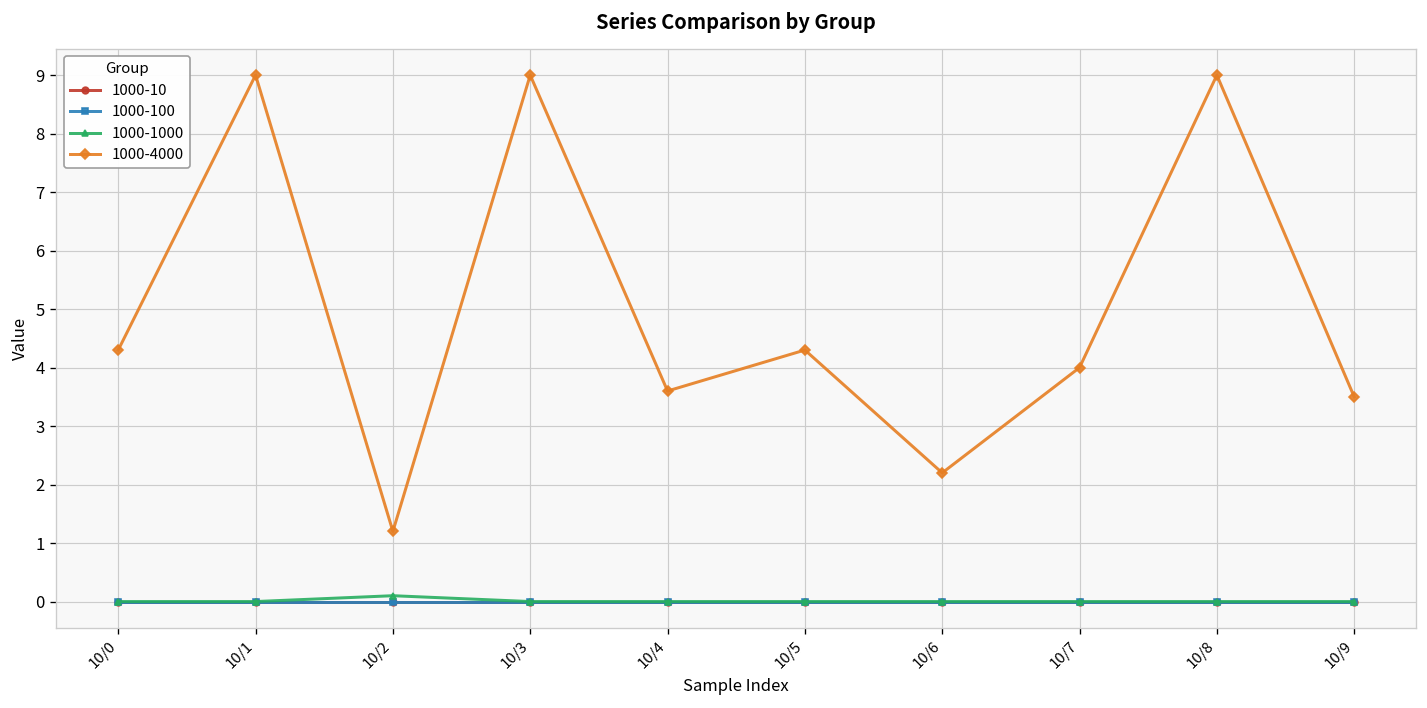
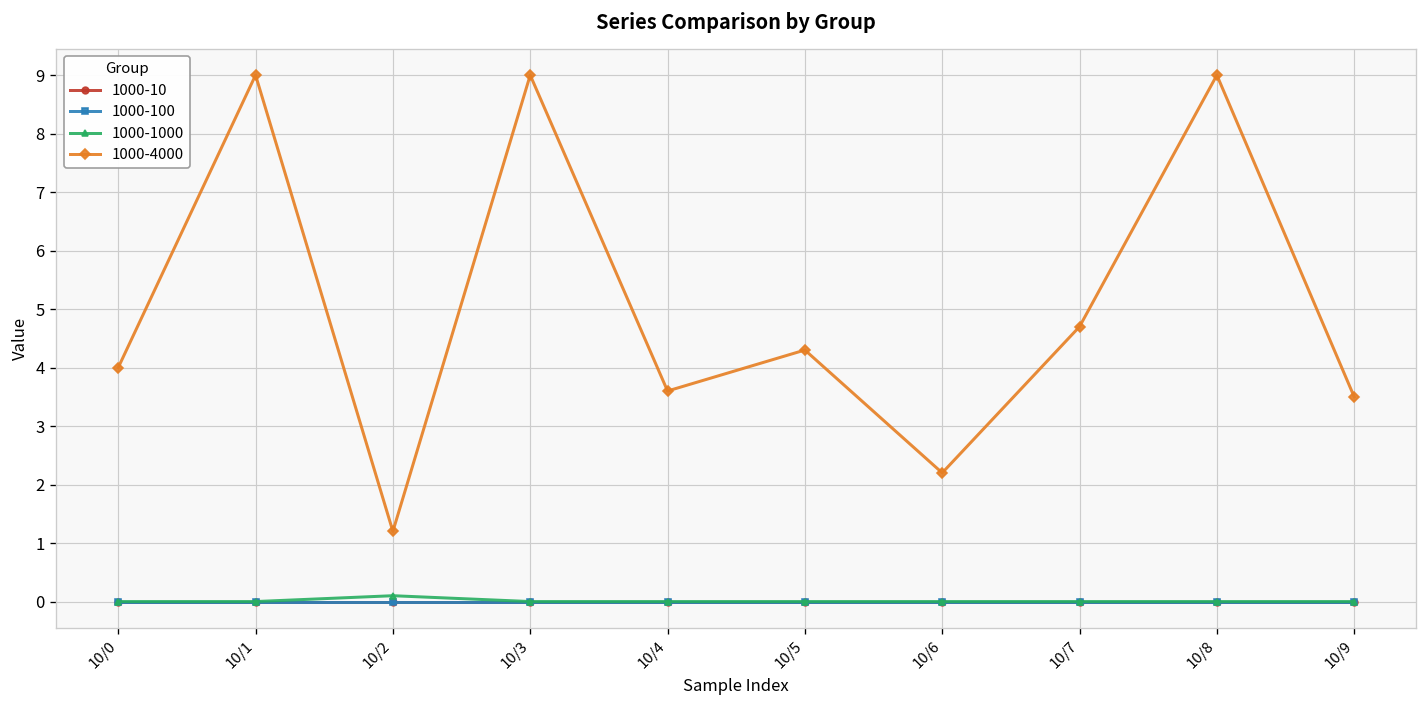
1000-4000, 10/0: 4.3 -> 4.0
1000-4000, 10/7: 4.0 -> 4.7
